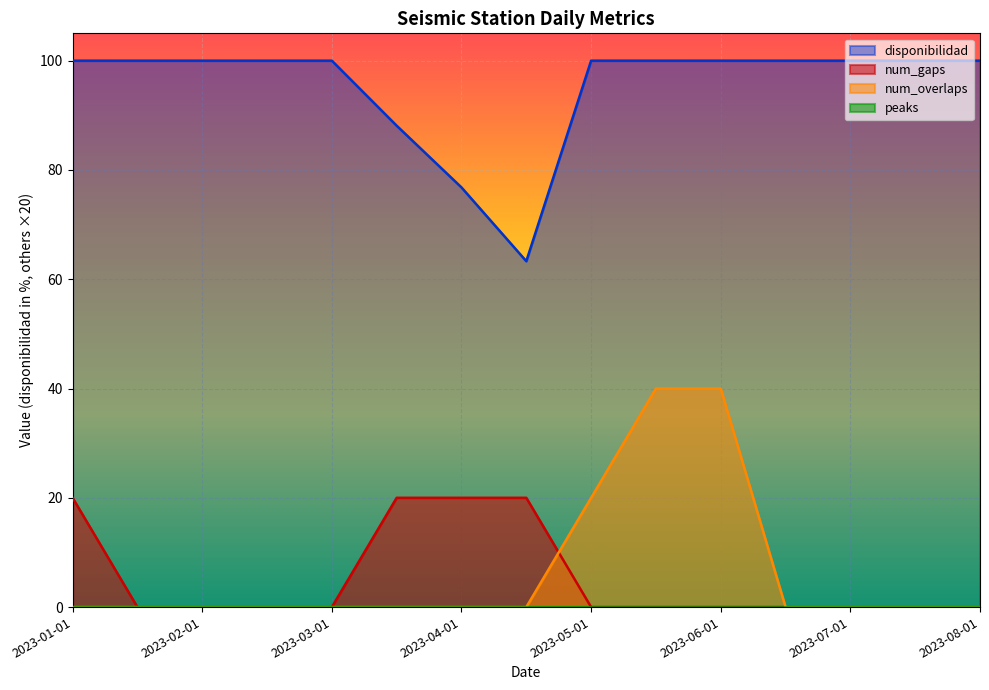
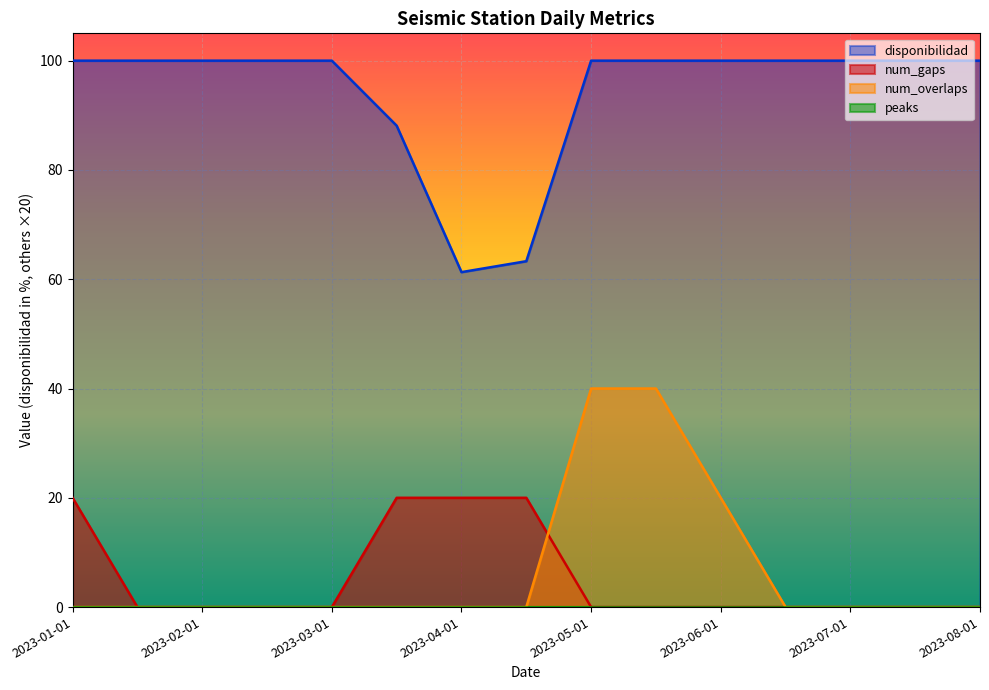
disponibilidad, 2023-04-01: 77 -> 61
num_overlaps, 2023-05-01: 20 -> 40
num_overlaps, 2023-06-01: 40 -> 20
